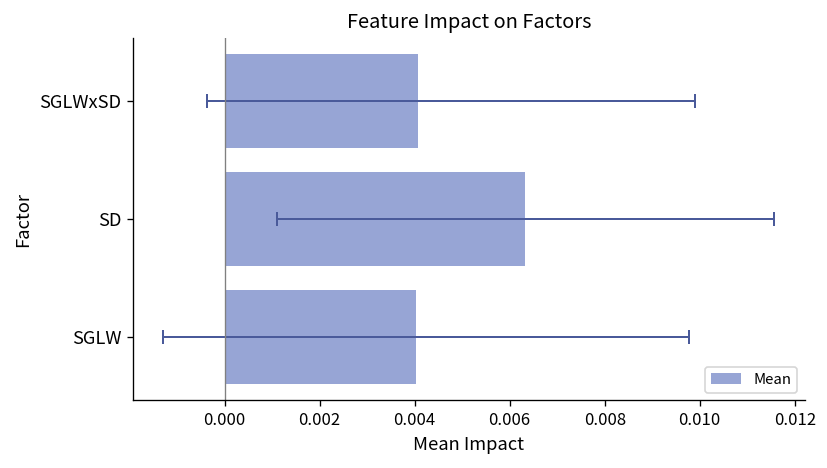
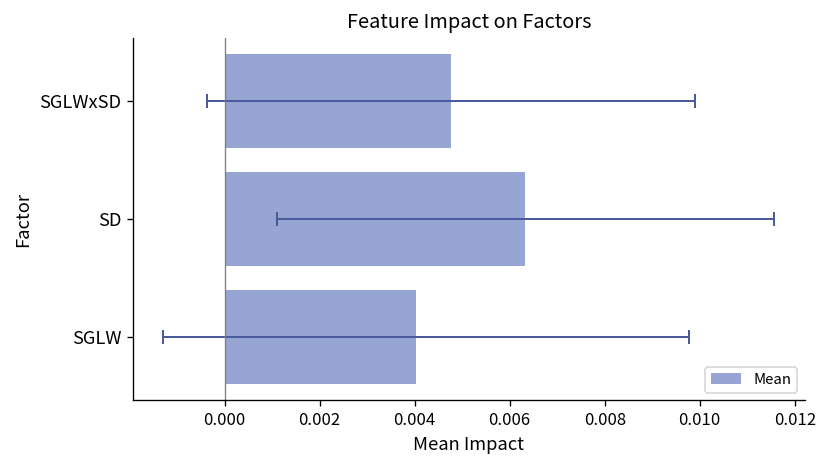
Mean, SGLWxSD: 0.0041 -> 0.0048
